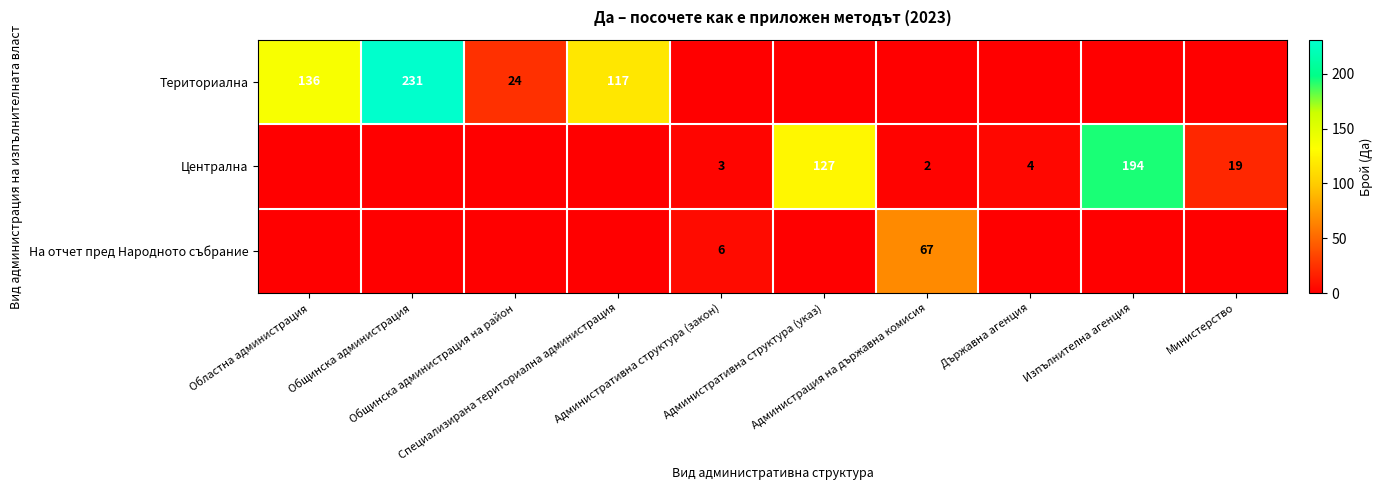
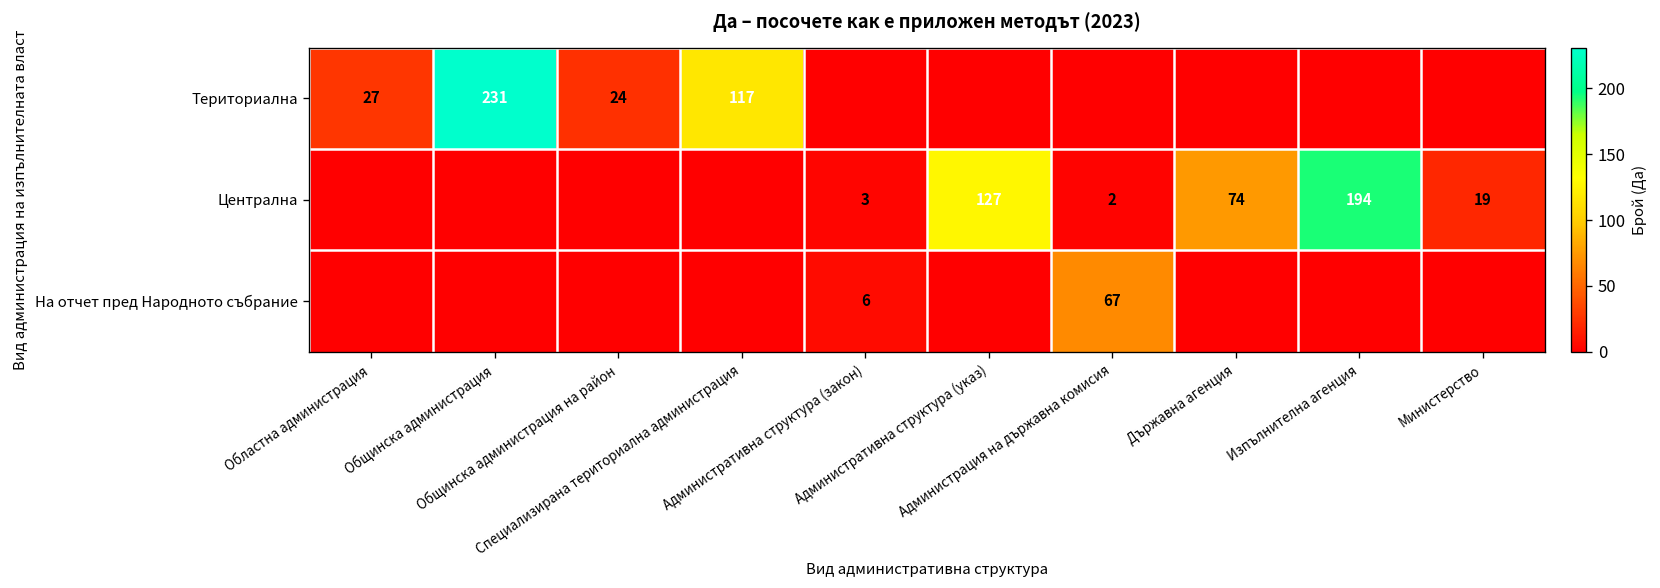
Териториална, Областна администрация: 136 -> 27
Централна, Държавна агенция: 4 -> 74
